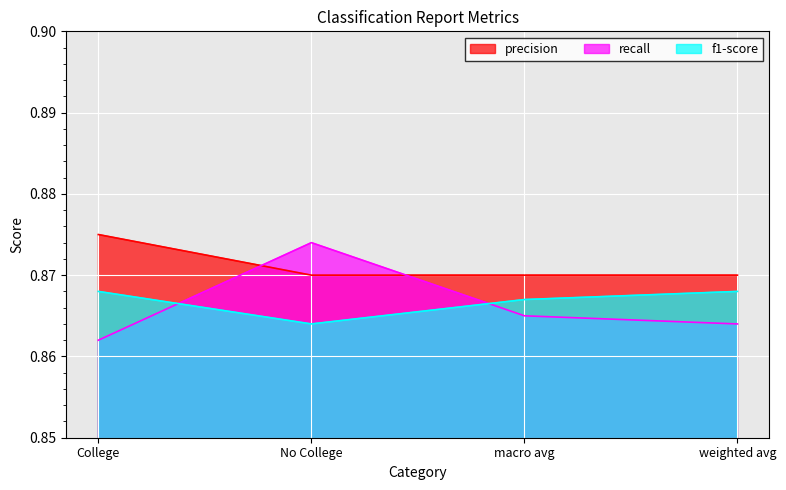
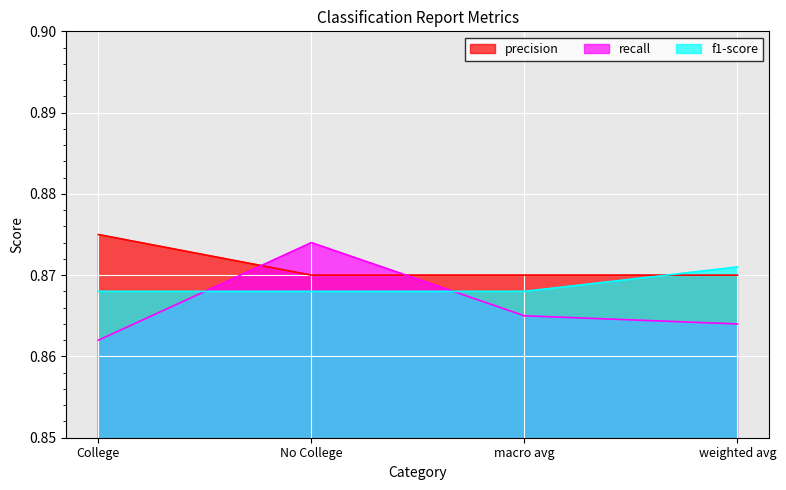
f1-score, No College: 0.864 -> 0.868
f1-score, macro avg: 0.867 -> 0.868
f1-score, weighted avg: 0.868 -> 0.871
